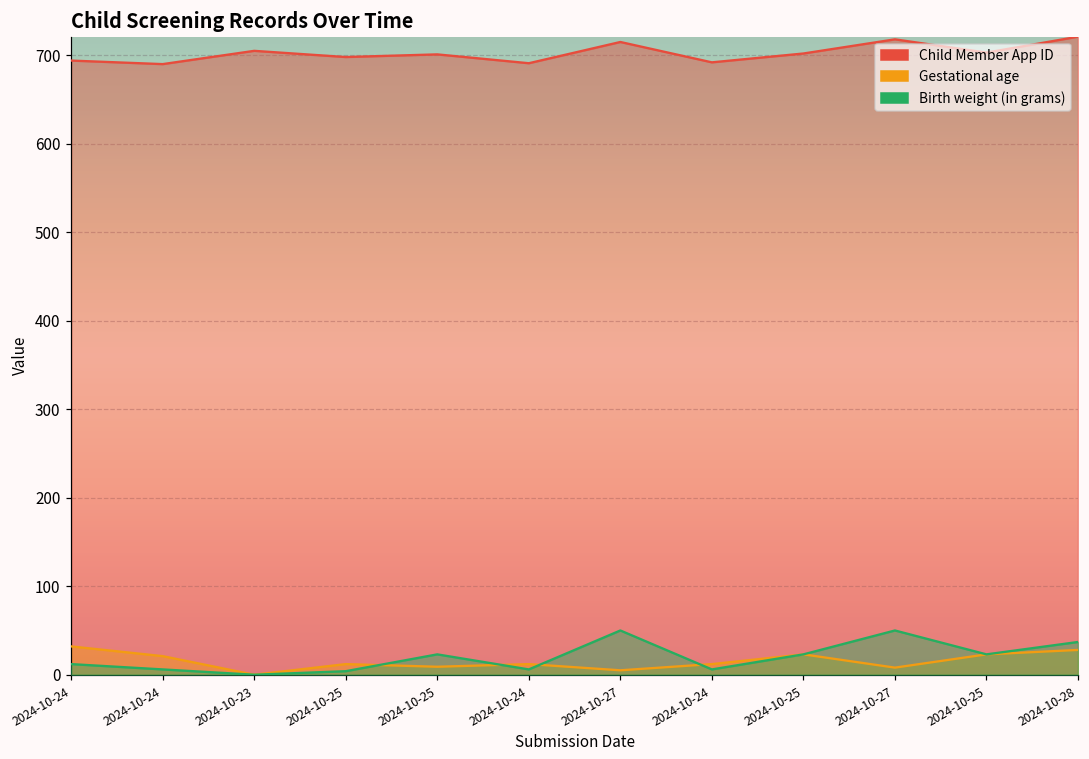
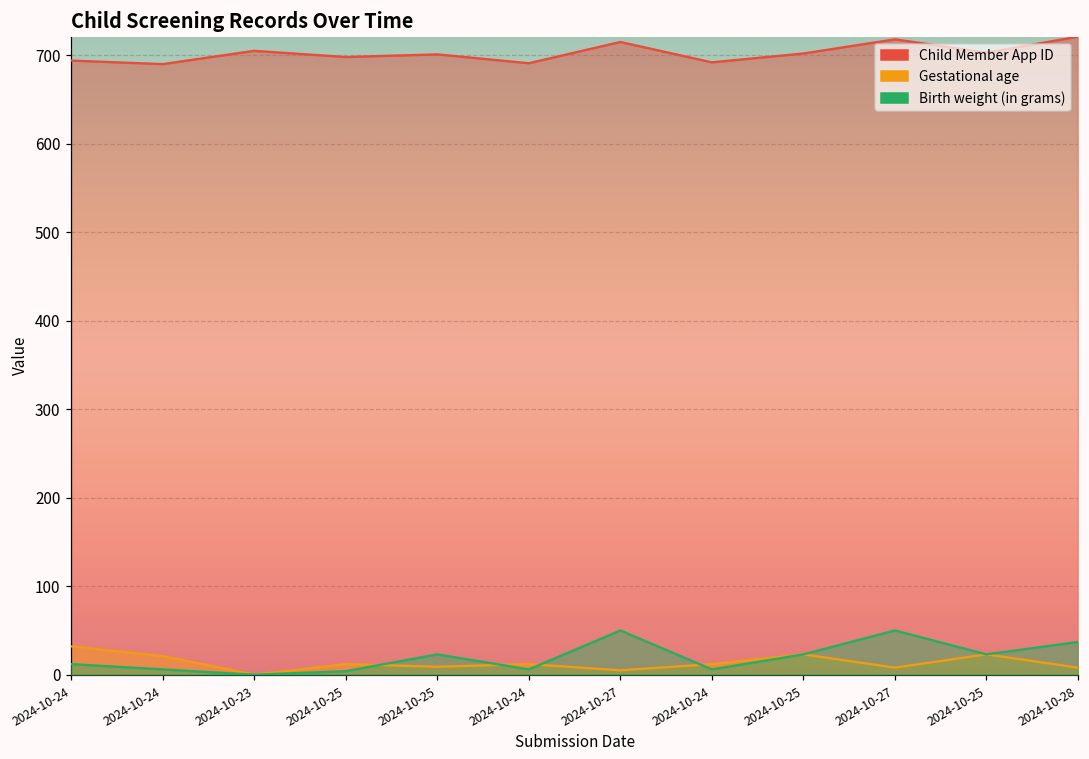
Gestational age, 2024-10-28: 30 -> 10
